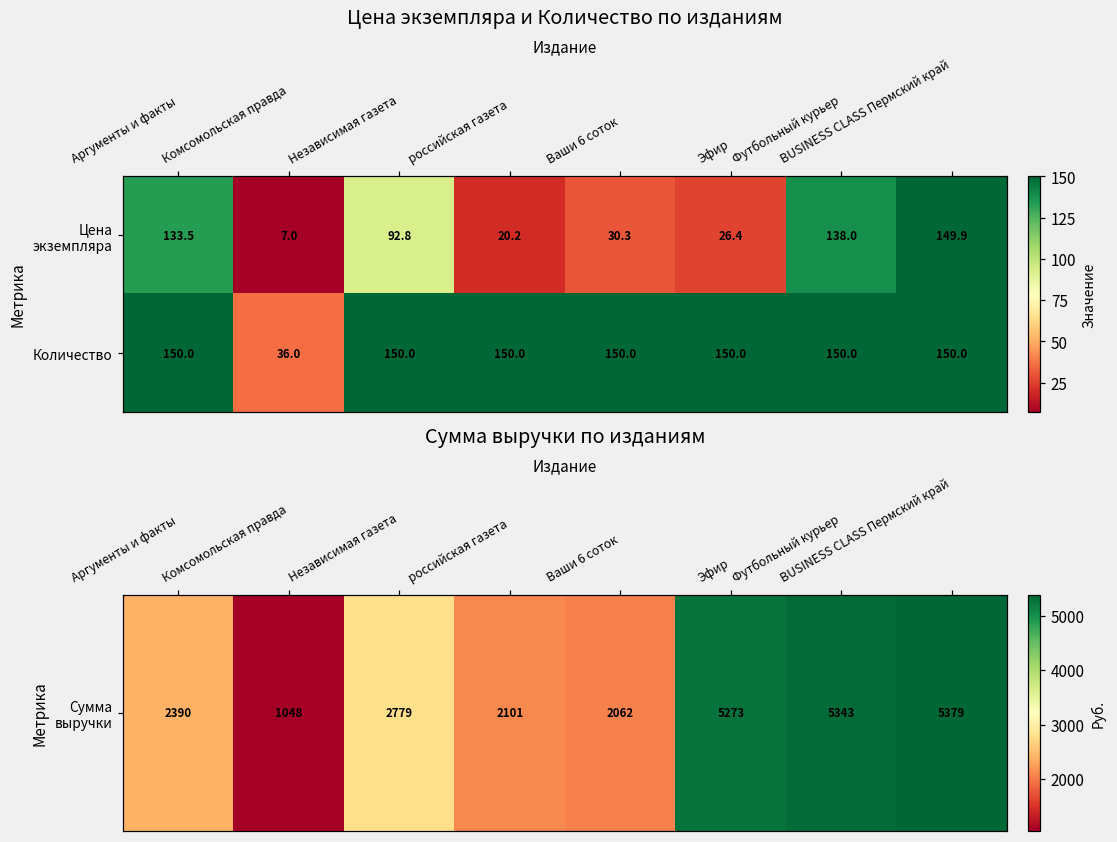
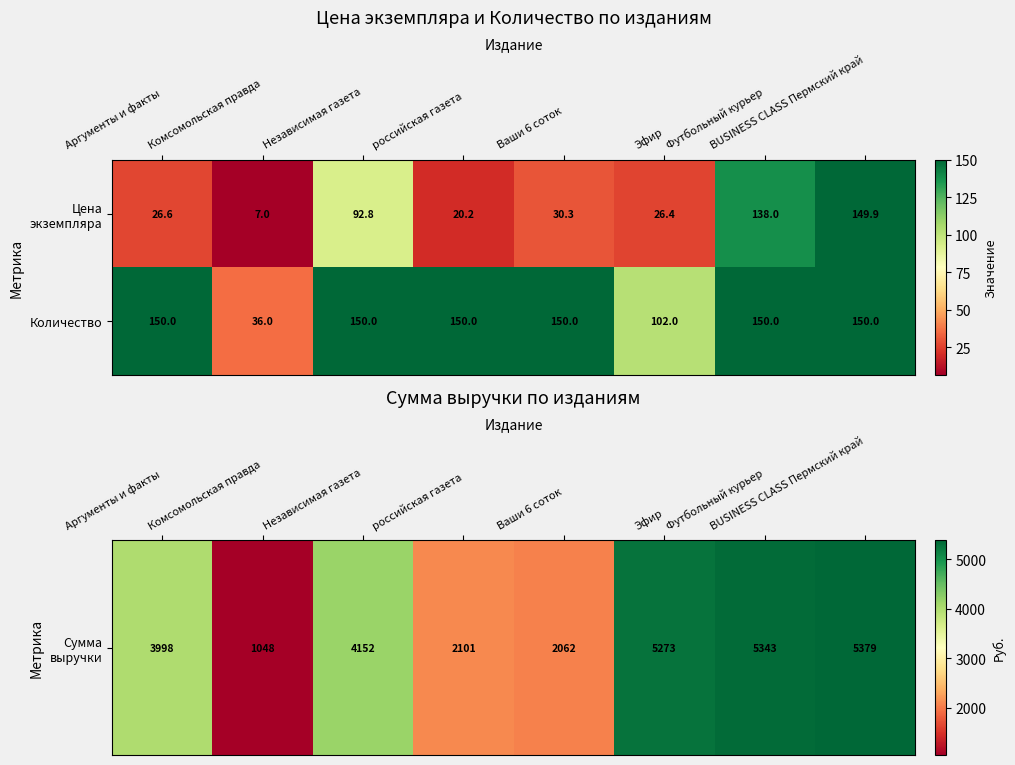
Цена экземпляра и Количество по изданиям, Цена экземпляра, Аргументы и факты: 133.5 -> 26.6
Цена экземпляра и Количество по изданиям, Количество, Эфир: 150.0 -> 102.0
Сумма выручки по изданиям, Сумма выручки, Аргументы и факты: 2390 -> 3998
Сумма выручки по изданиям, Сумма выручки, Независимая газета: 2779 -> 4152
